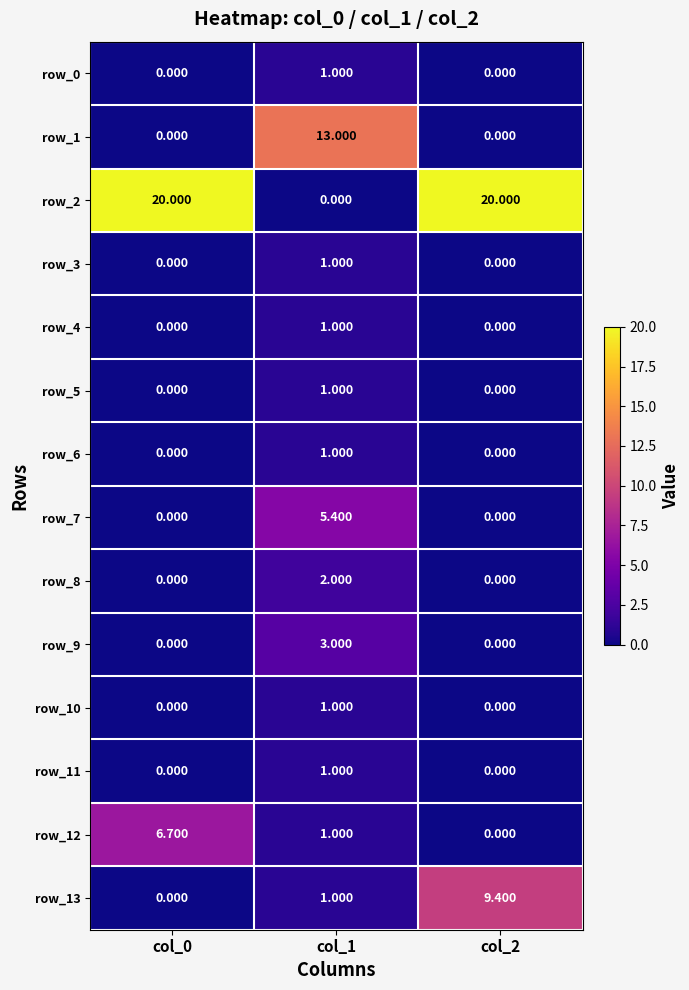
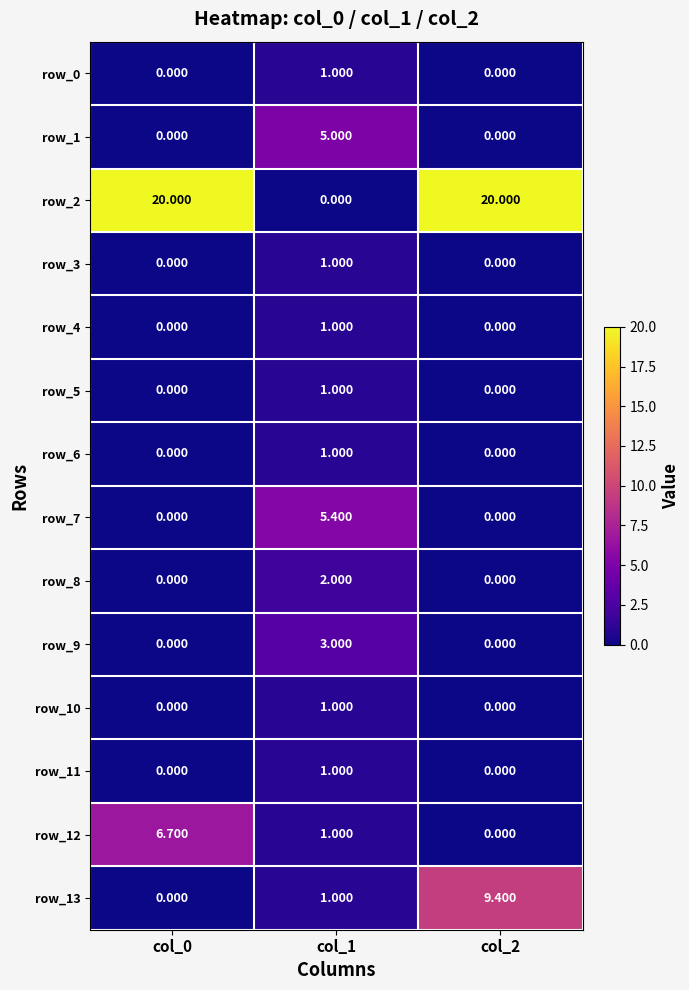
row_1, col_1: 13.000 -> 5.000
